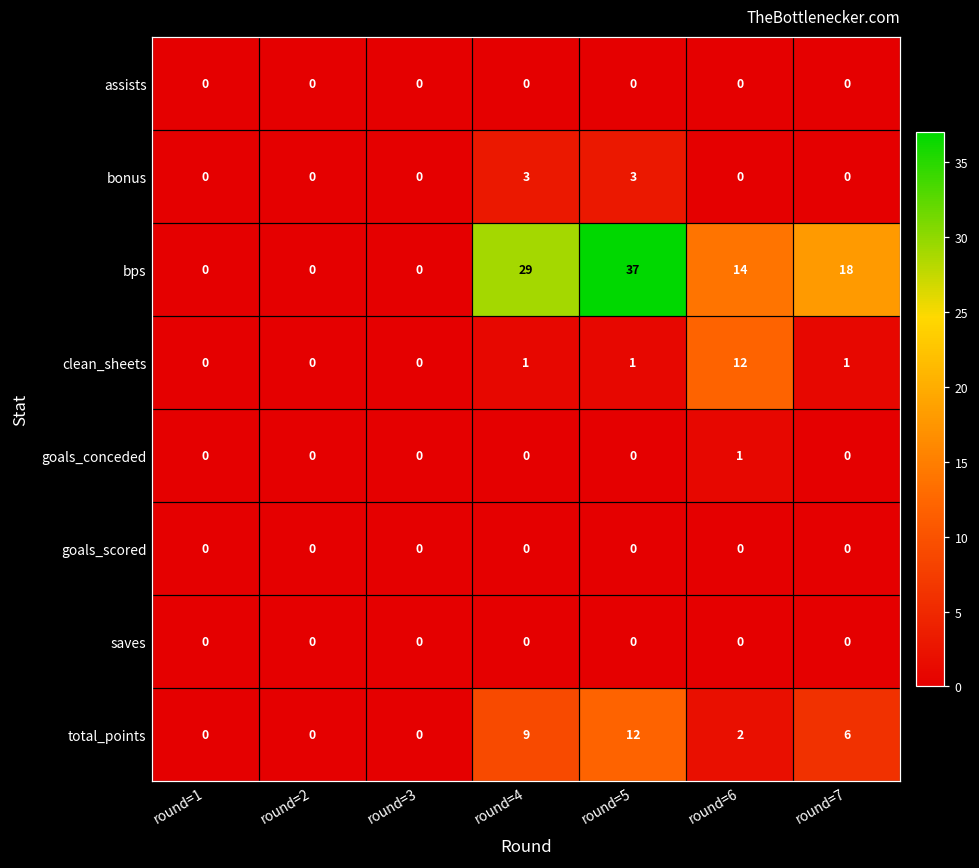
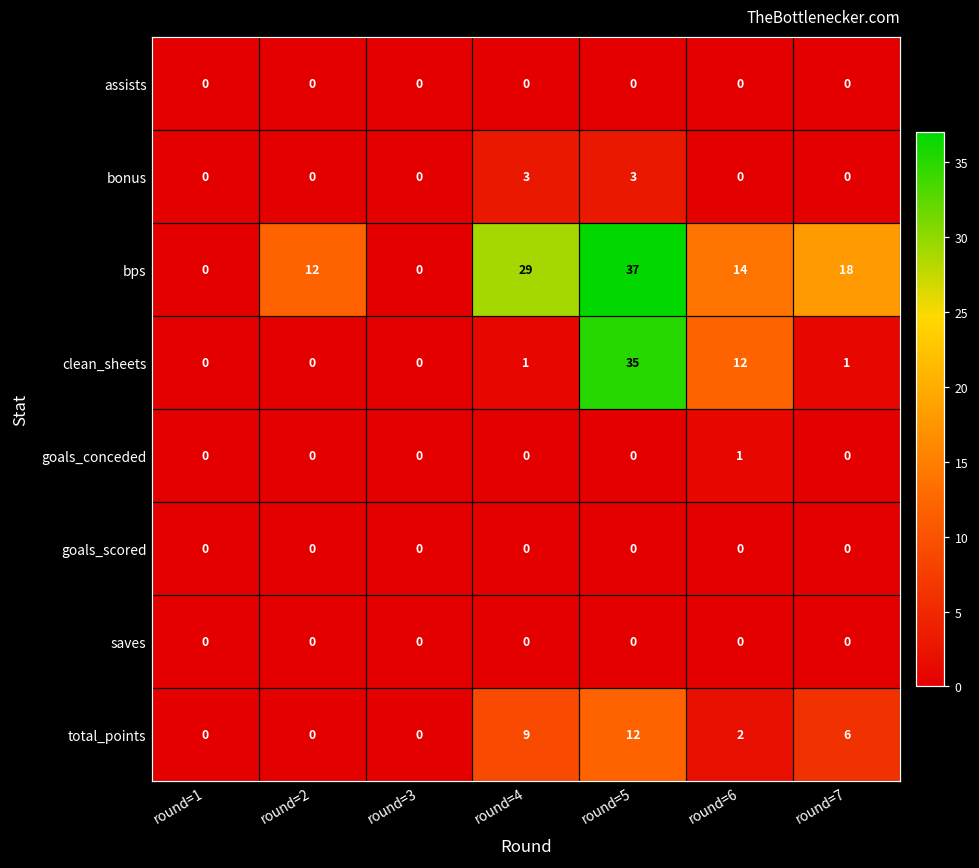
bps, round=2: 0 -> 12
clean_sheets, round=5: 1 -> 35
